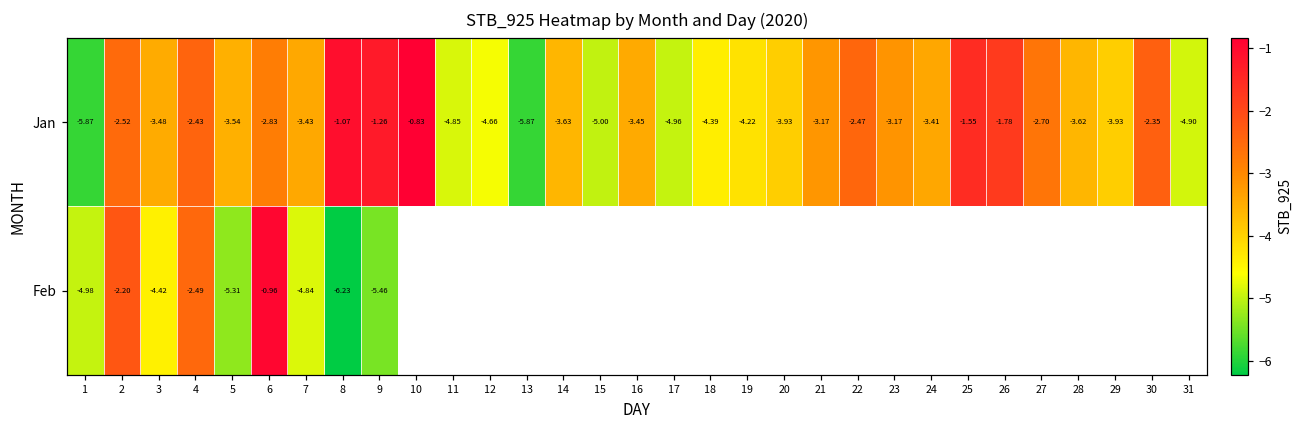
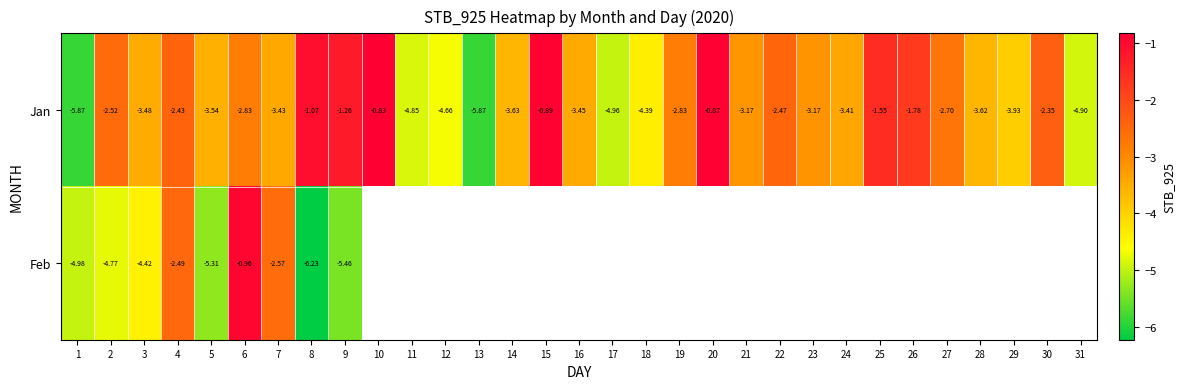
Jan, 15: -5.00 -> -0.89
Jan, 19: -4.22 -> -2.83
Jan, 20: -3.93 -> -0.87
Feb, 2: -2.20 -> -4.77
Feb, 7: -4.84 -> -2.57
